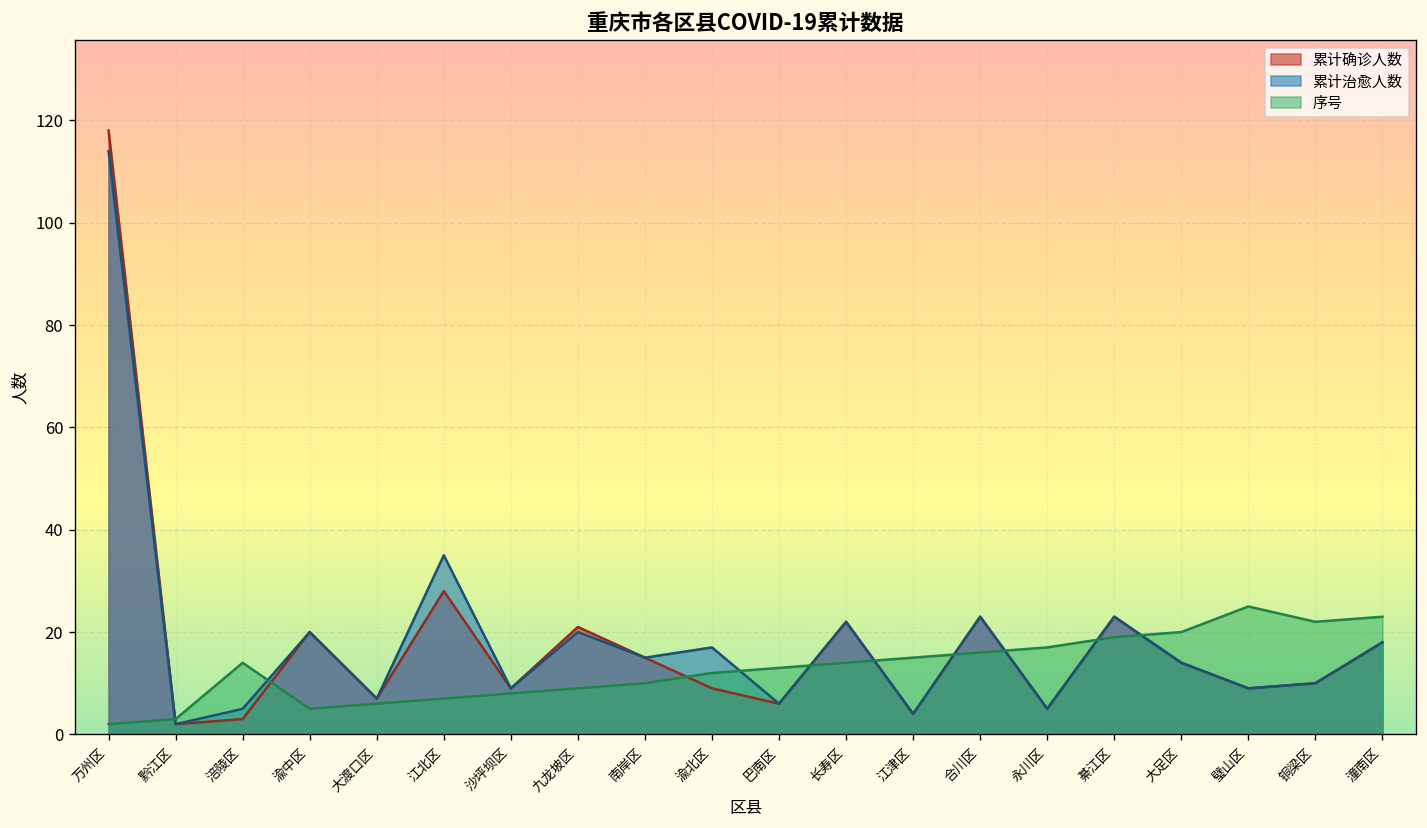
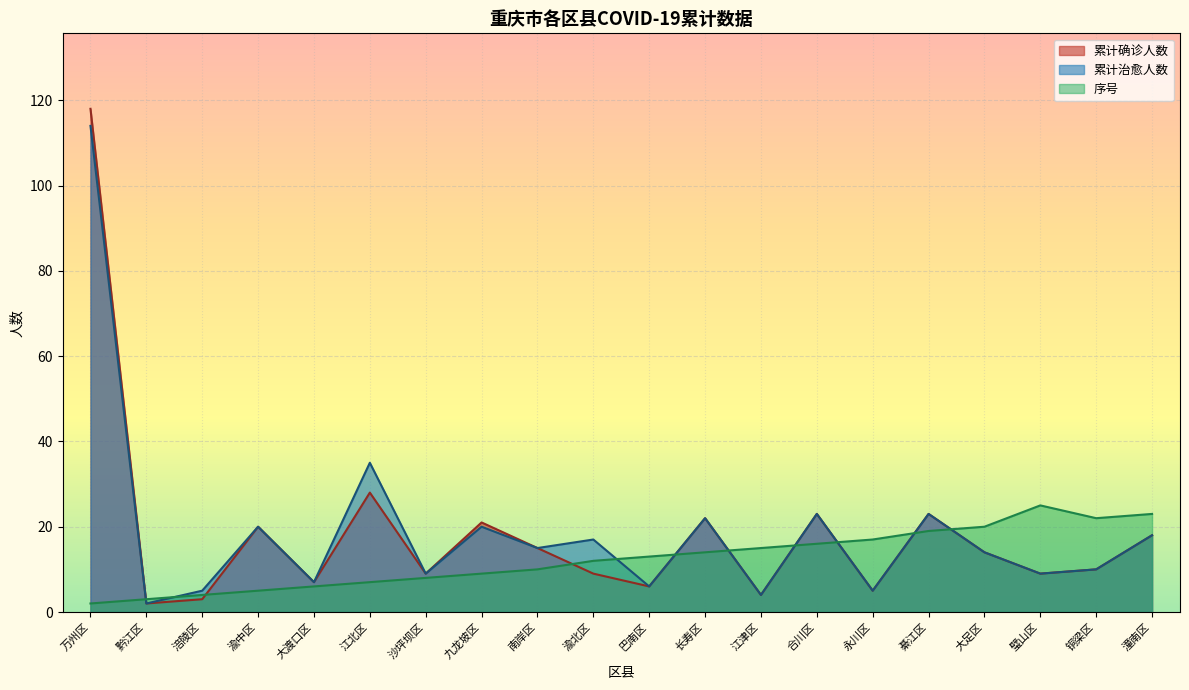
序号, 涪陵区: 14 -> 4
